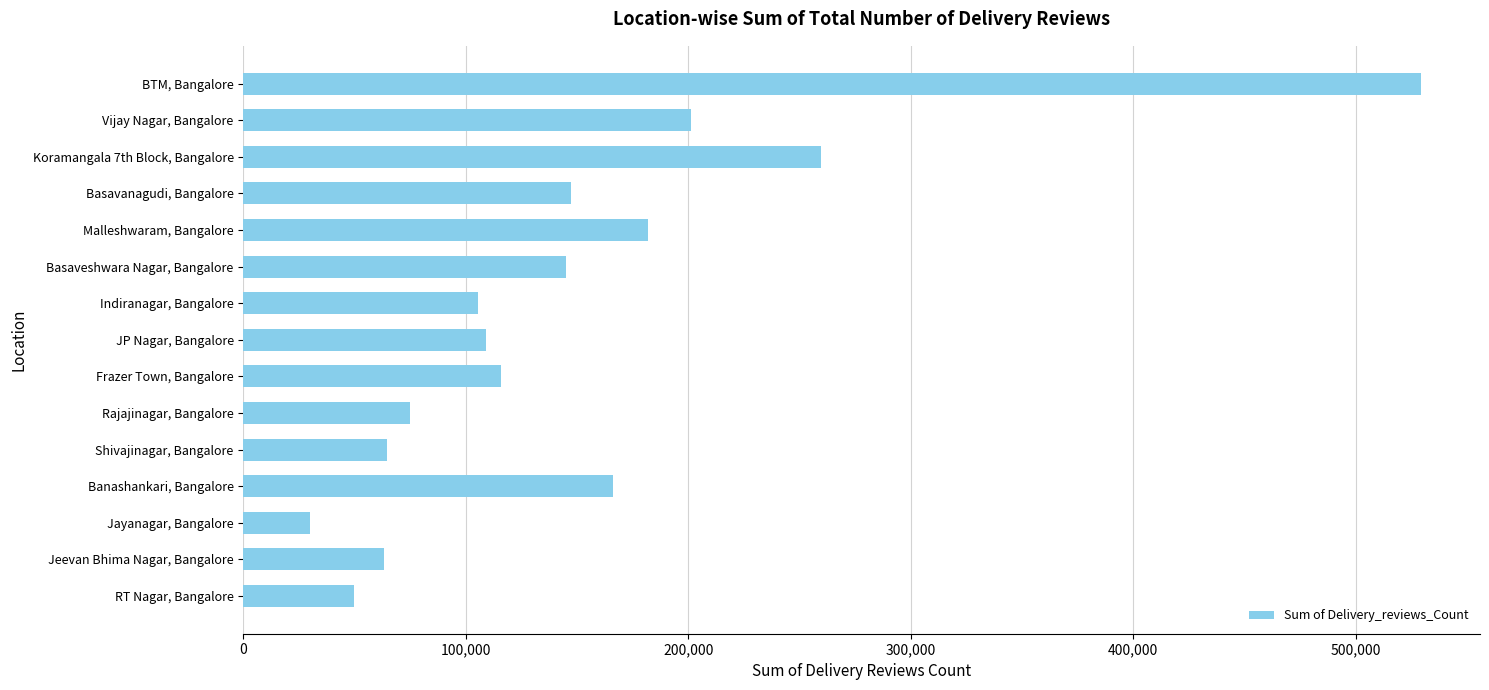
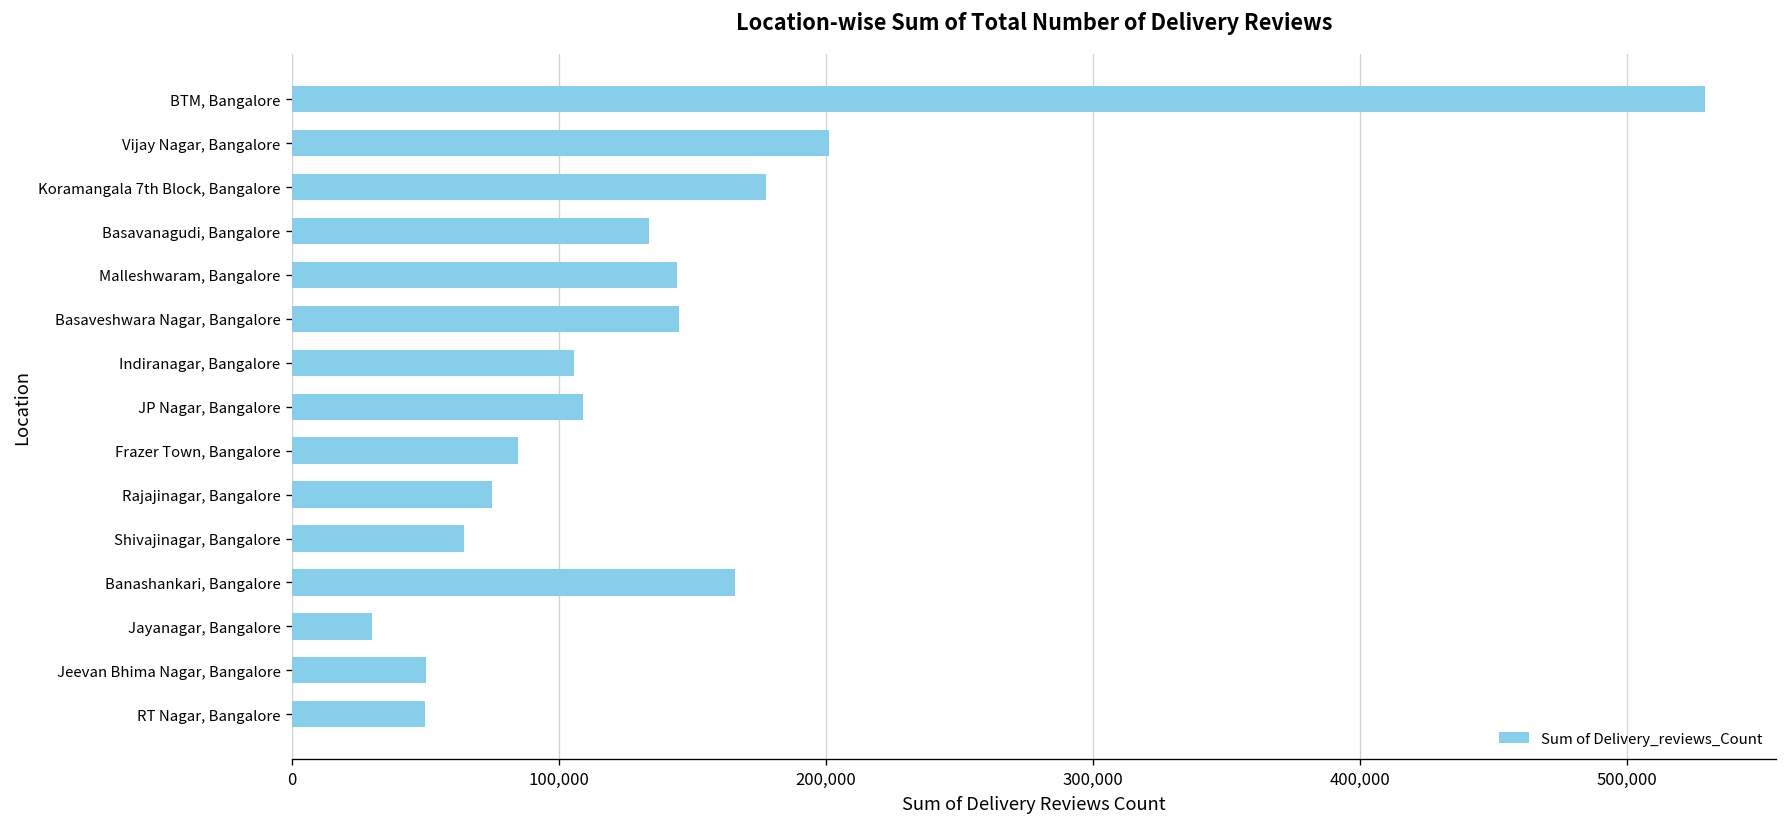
Koramangala 7th Block, Bangalore: 260,000 -> 177,000
Basavanagudi, Bangalore: 147,000 -> 134,000
Malleshwaram, Bangalore: 182,000 -> 144,000
Frazer Town, Bangalore: 116,000 -> 84,000
Jeevan Bhima Nagar, Bangalore: 63,000 -> 50,000
